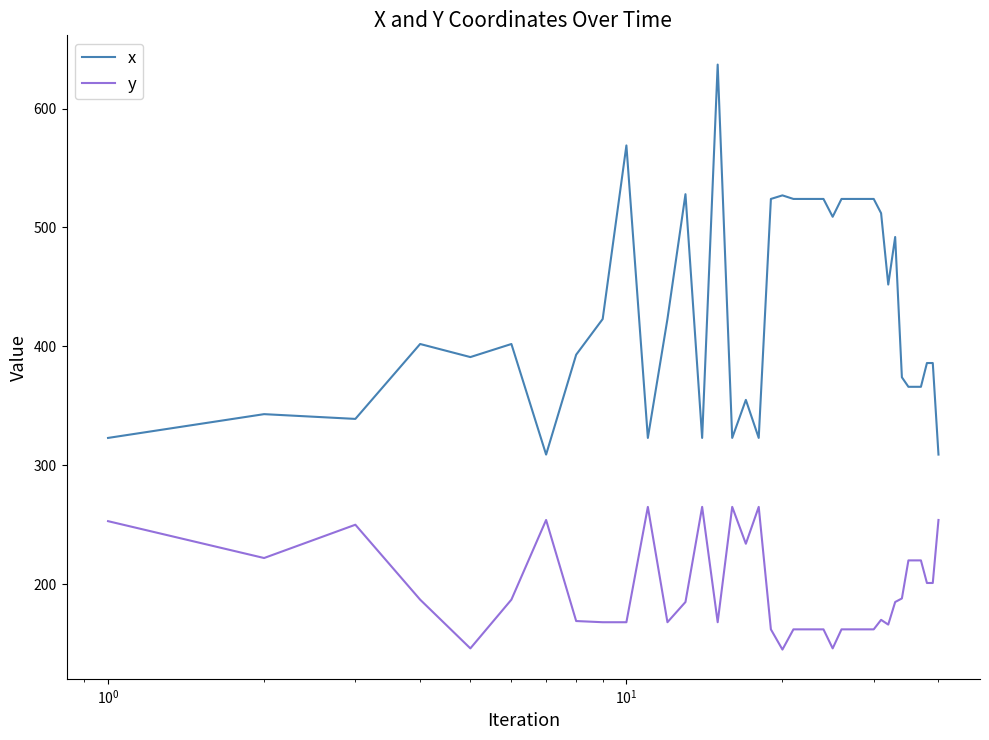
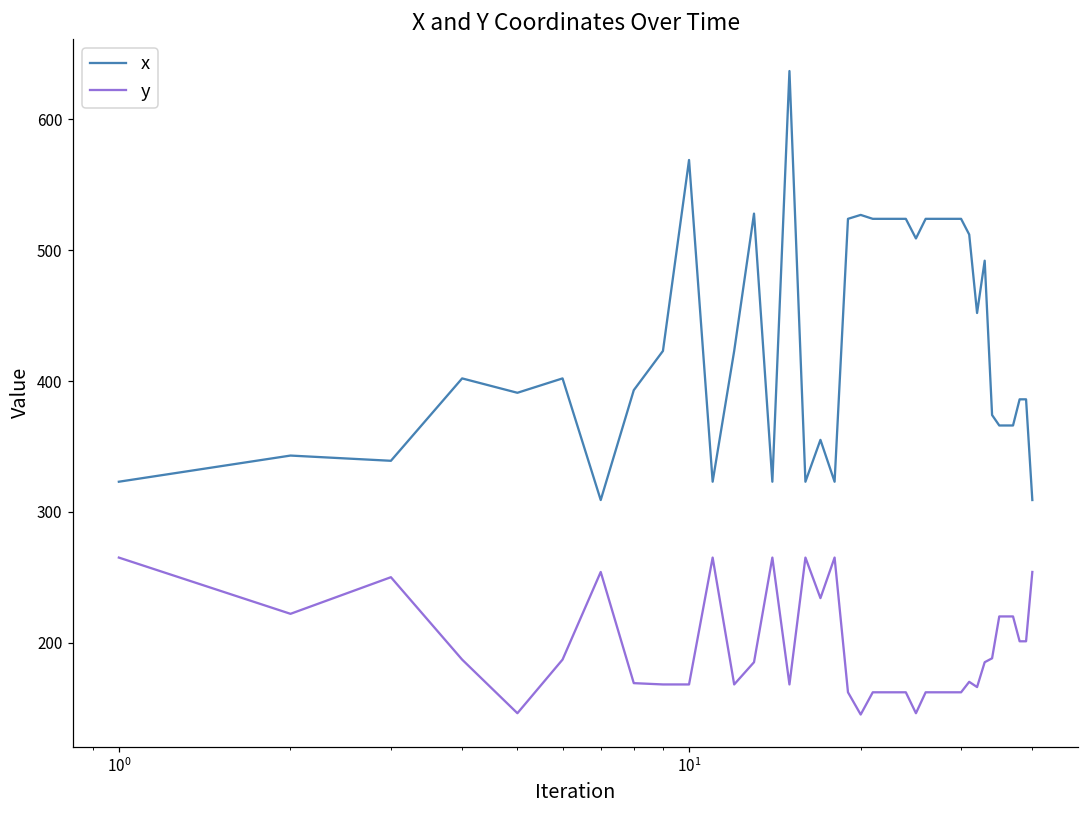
y, 10^0: 253 -> 265
